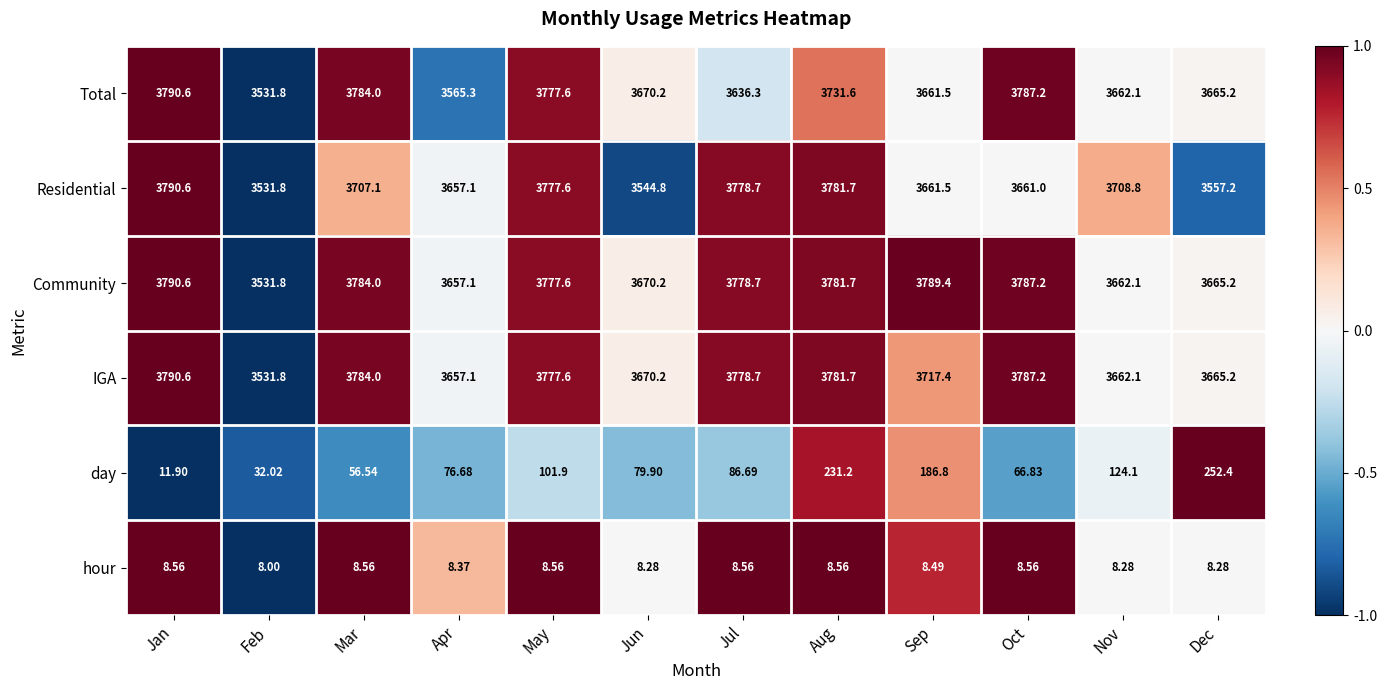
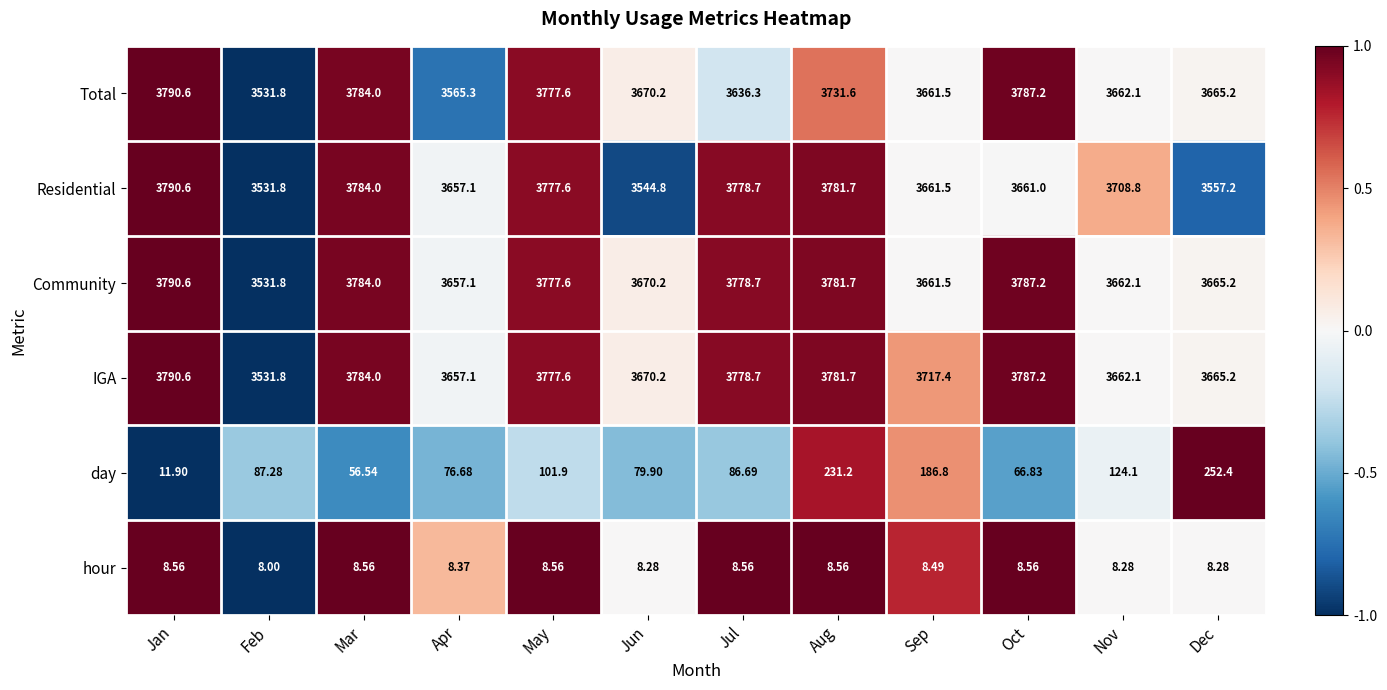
Residential, Mar: 3707.1 -> 3784.0
Community, Sep: 3789.4 -> 3661.5
day, Feb: 32.02 -> 87.28
